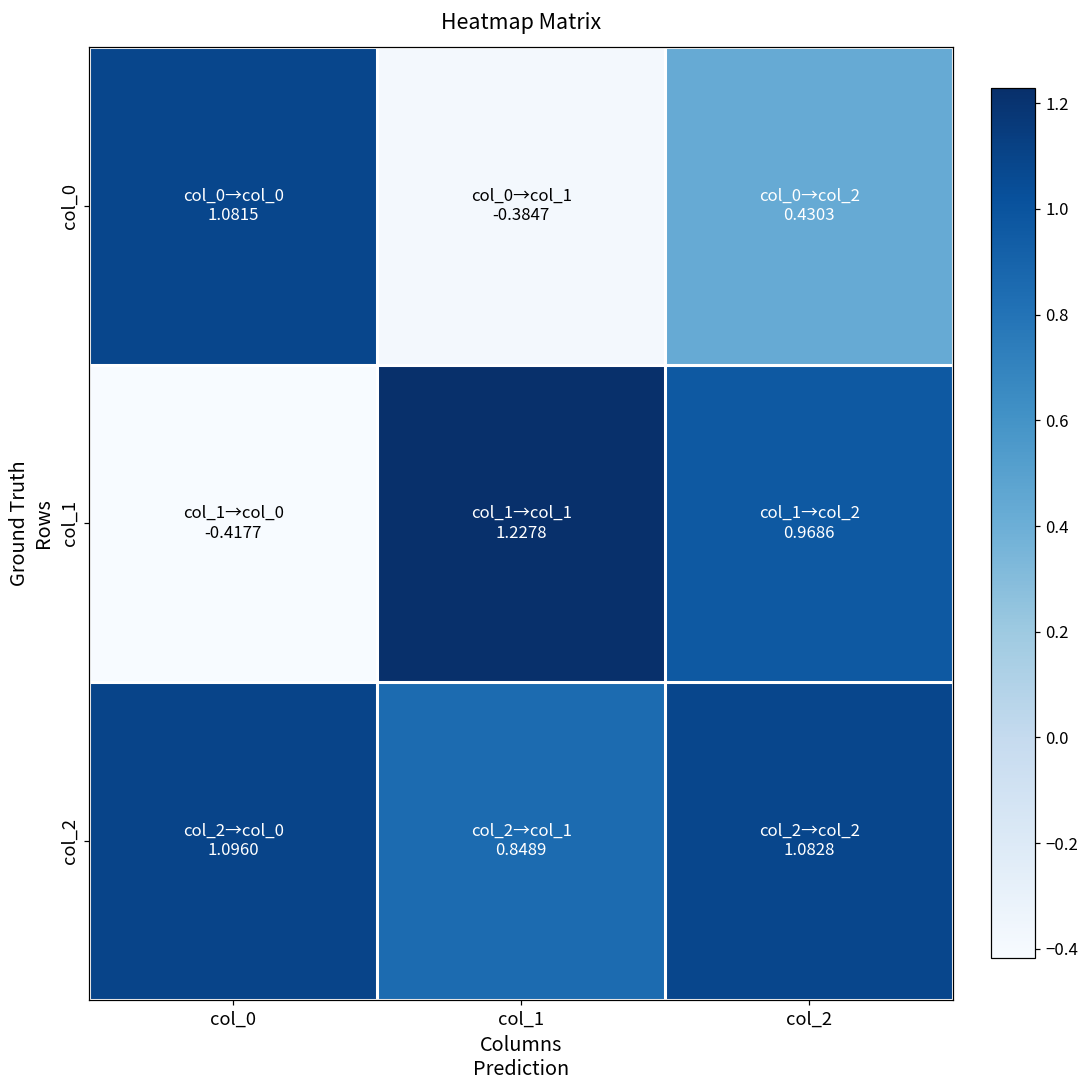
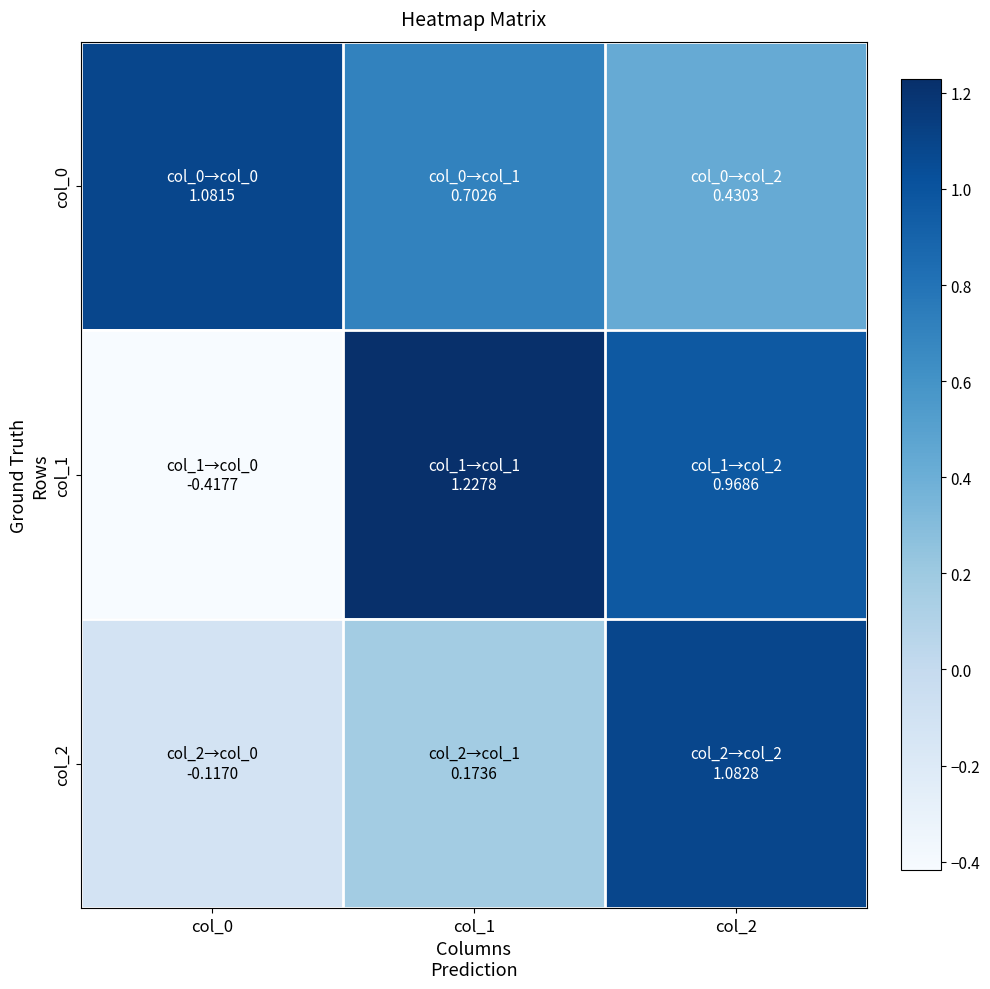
col_0, col_1: -0.3847 -> 0.7026
col_2, col_0: 1.0960 -> -0.1170
col_2, col_1: 0.8489 -> 0.1736
